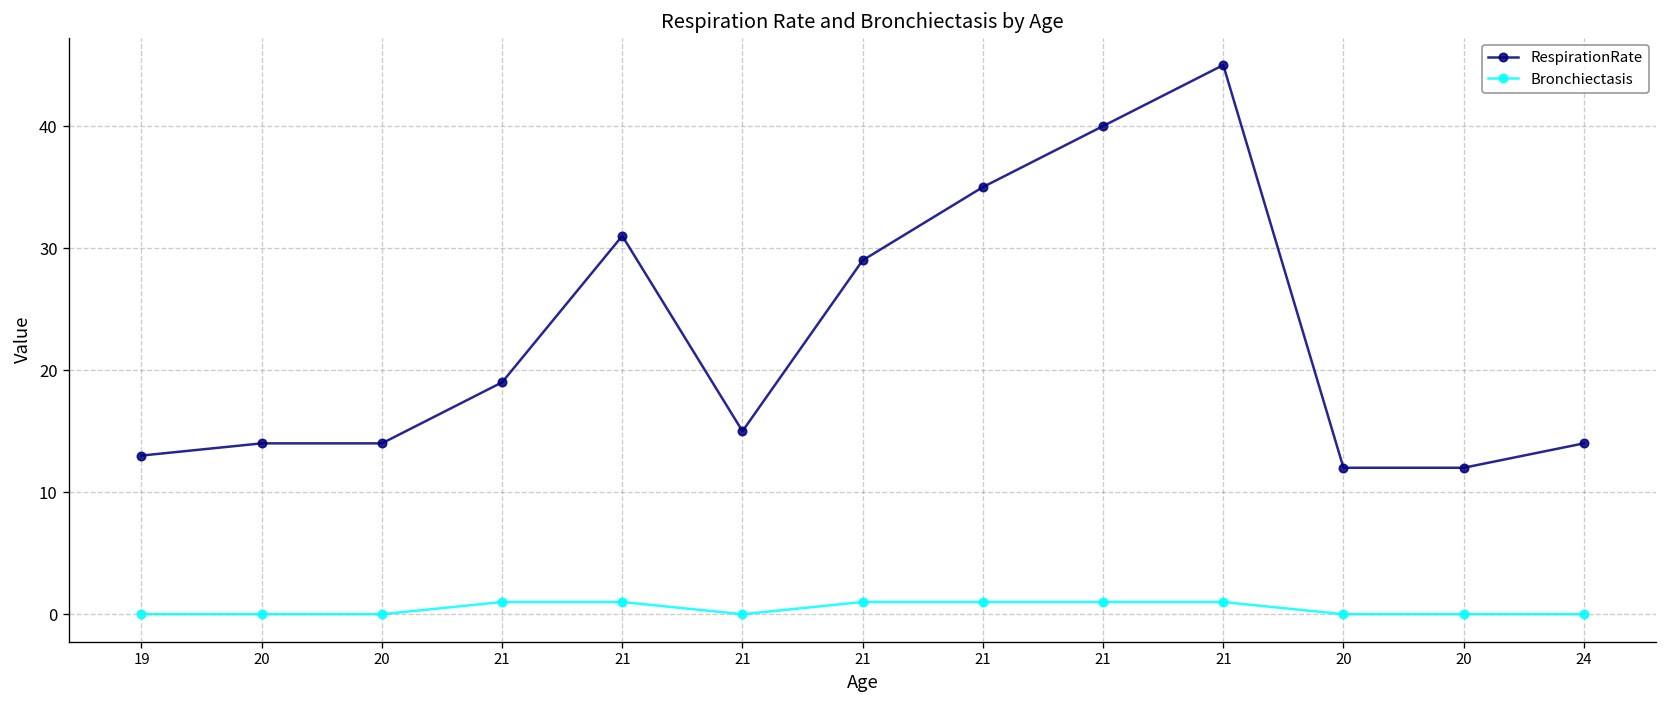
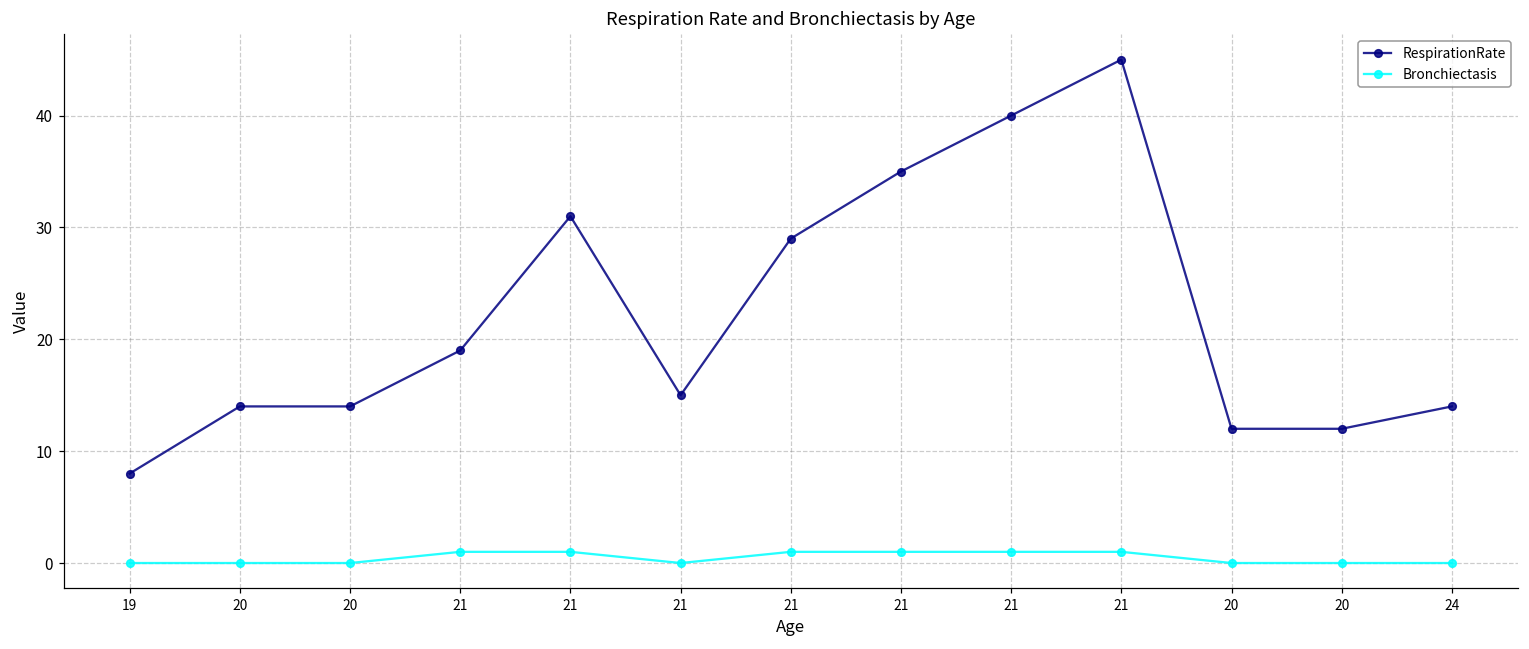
RespirationRate, 19: 13 -> 8
